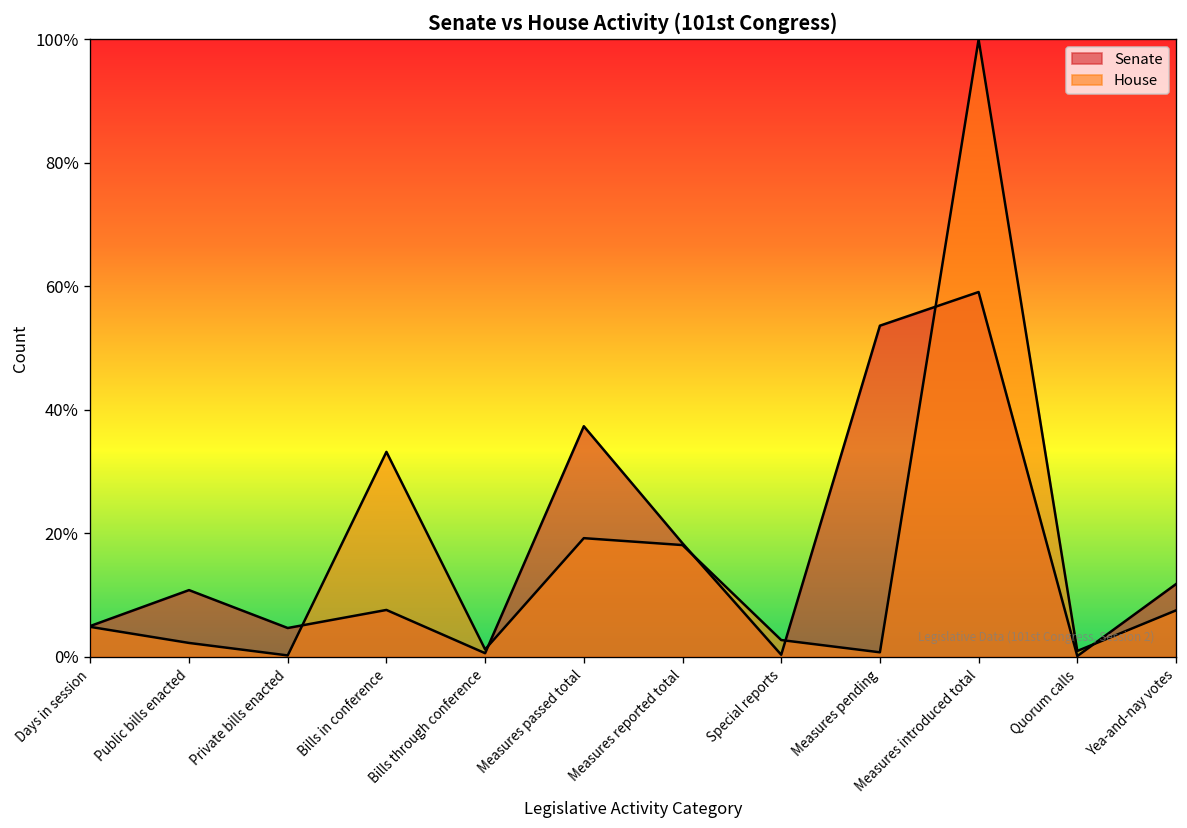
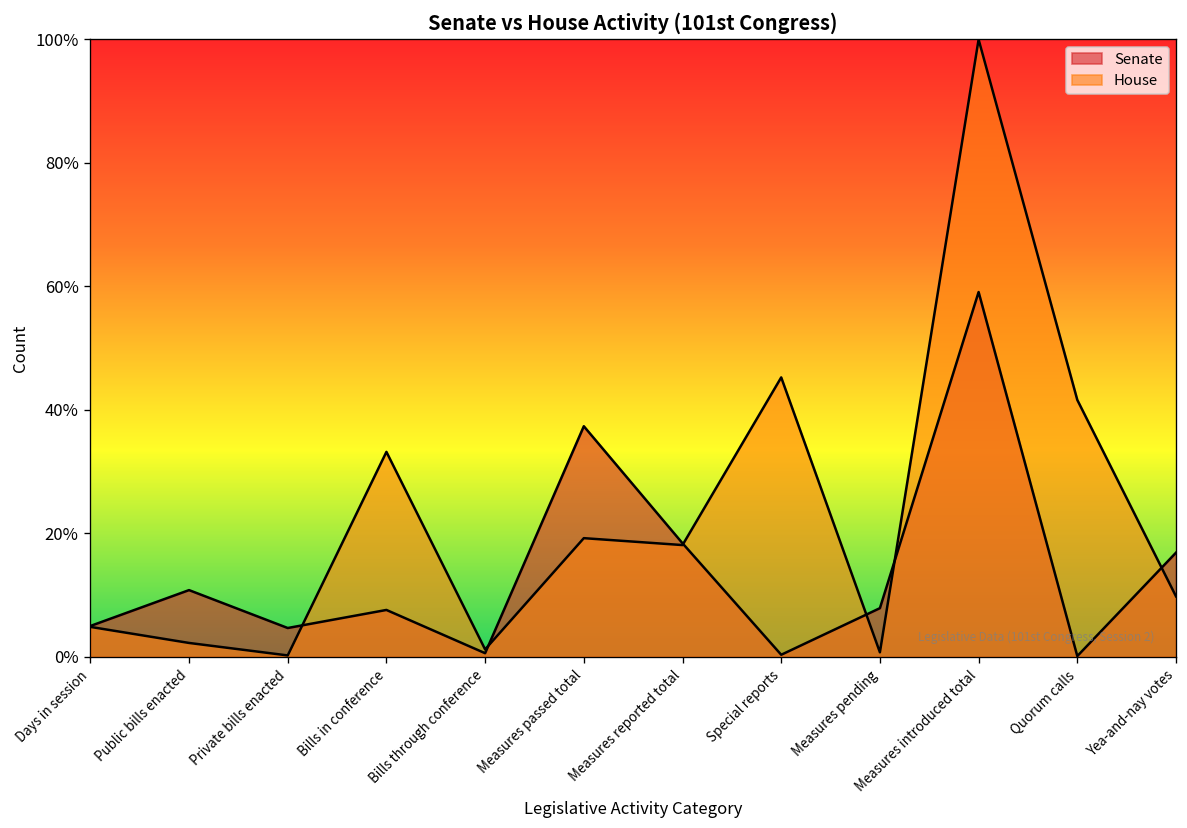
House, Special reports: 3% -> 45%
Senate, Measures pending: 54% -> 8%
House, Quorum calls: 1% -> 42%
Senate, Yea-and-nay votes: 12% -> 17%
House, Yea-and-nay votes: 8% -> 10%
